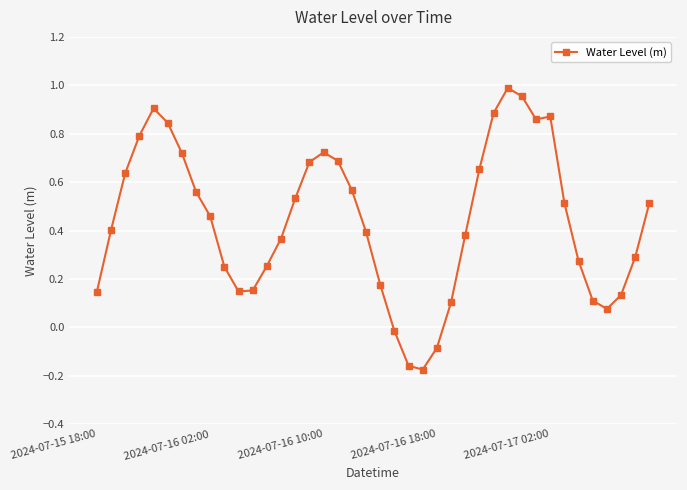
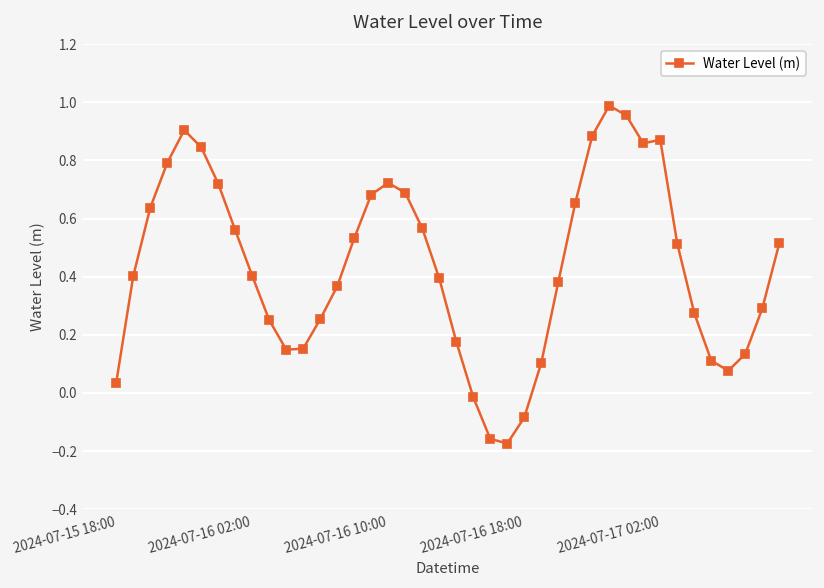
2024-07-15 18:00: 0.15 -> 0.04
2024-07-16 02:00: 0.46 -> 0.40
